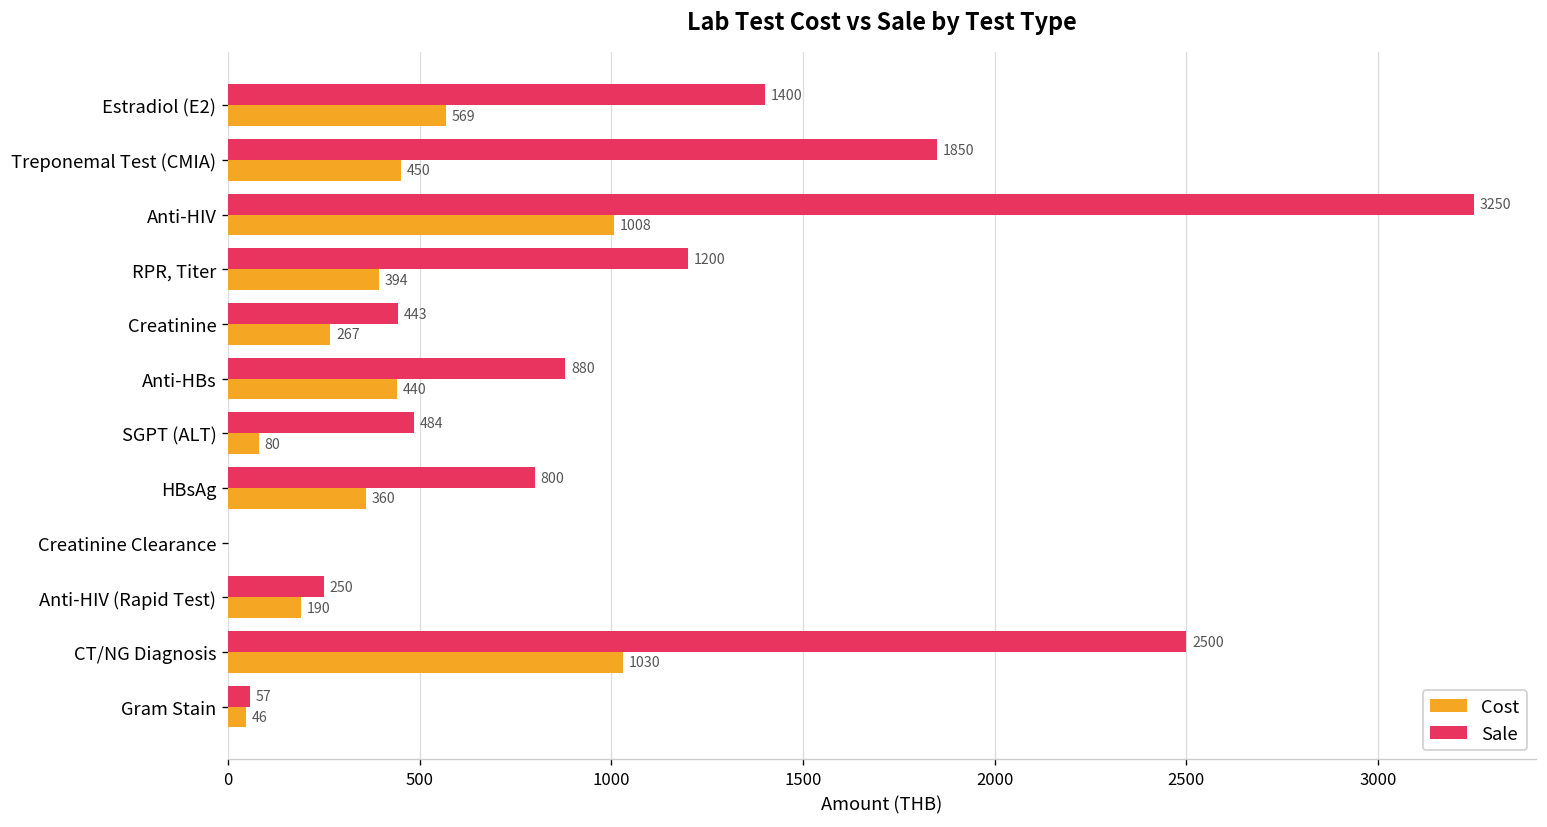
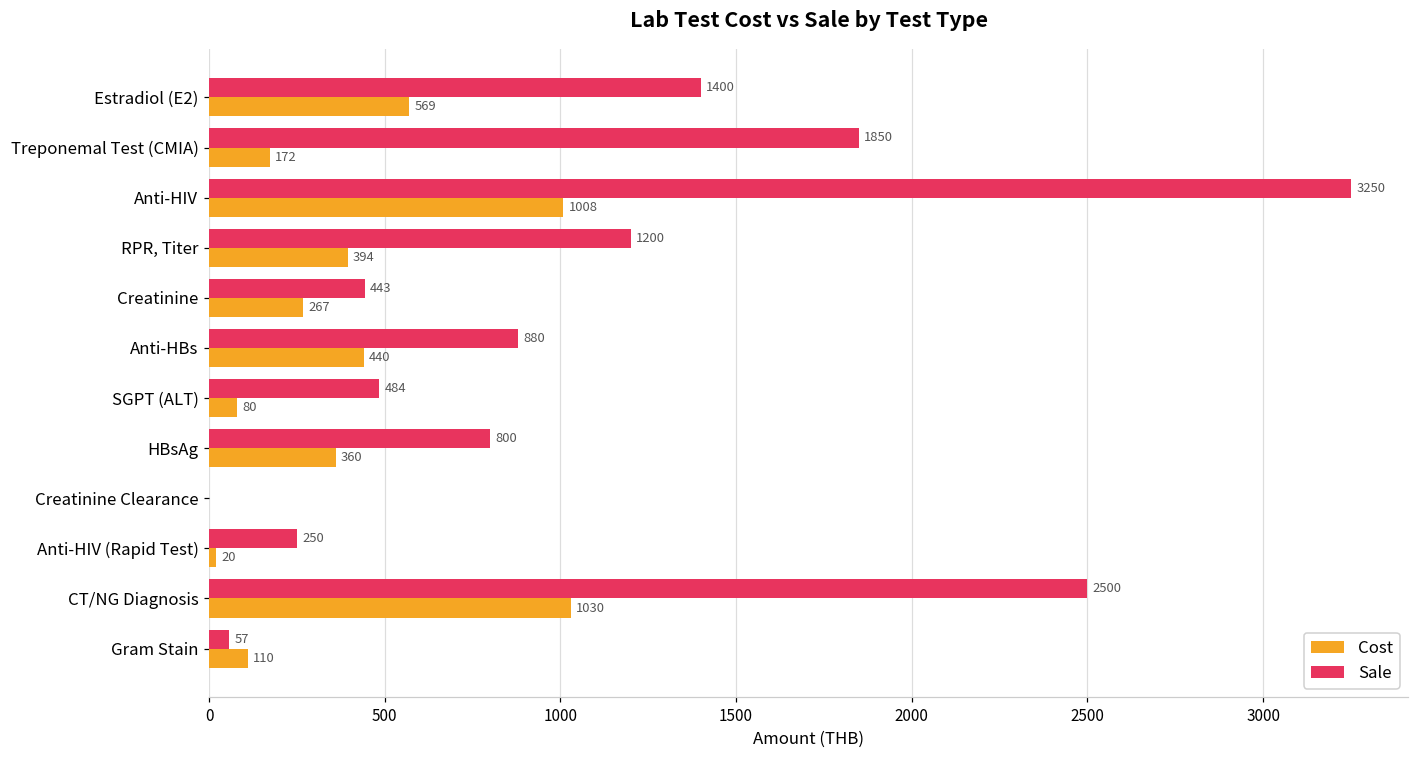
Cost, Treponemal Test (CMIA): 450 -> 172
Cost, Anti-HIV (Rapid Test): 190 -> 20
Cost, Gram Stain: 46 -> 110
